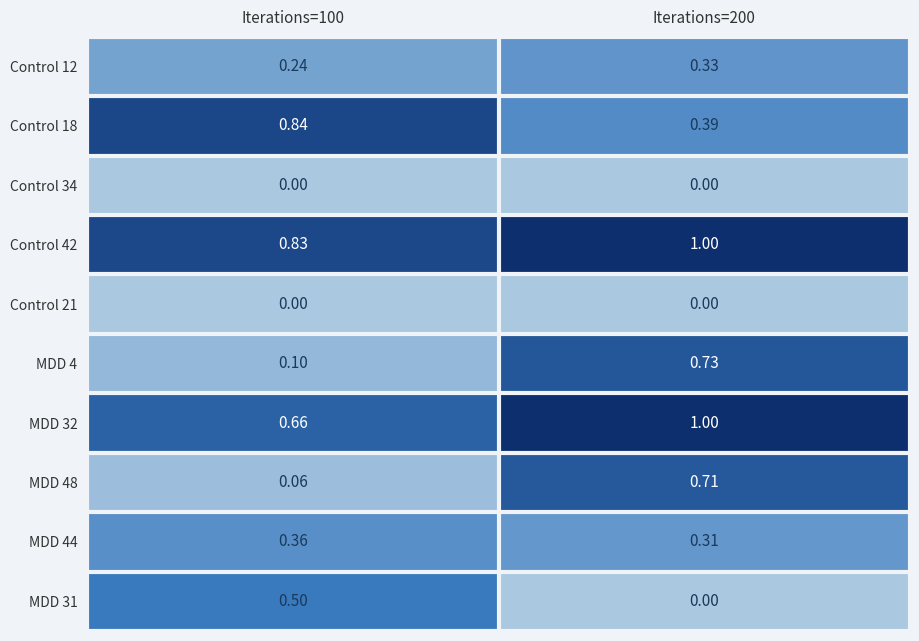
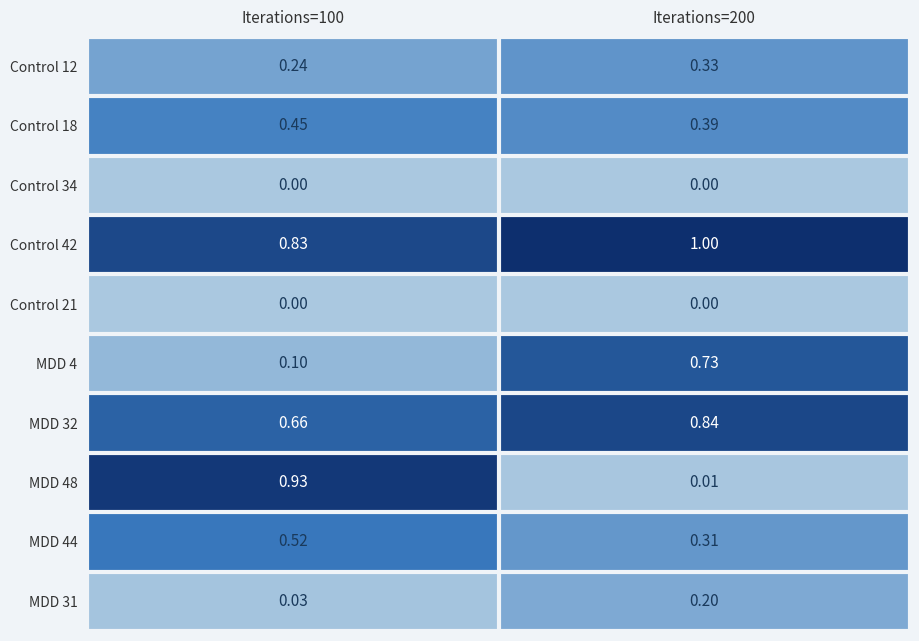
Control 18, Iterations=100: 0.84 -> 0.45
MDD 32, Iterations=200: 1.00 -> 0.84
MDD 48, Iterations=100: 0.06 -> 0.93
MDD 48, Iterations=200: 0.71 -> 0.01
MDD 44, Iterations=100: 0.36 -> 0.52
MDD 31, Iterations=100: 0.50 -> 0.03
MDD 31, Iterations=200: 0.00 -> 0.20
